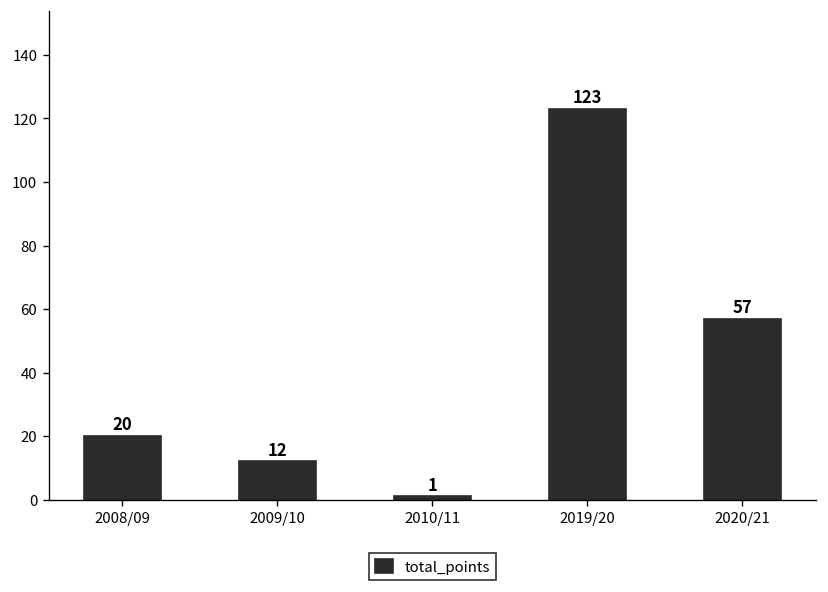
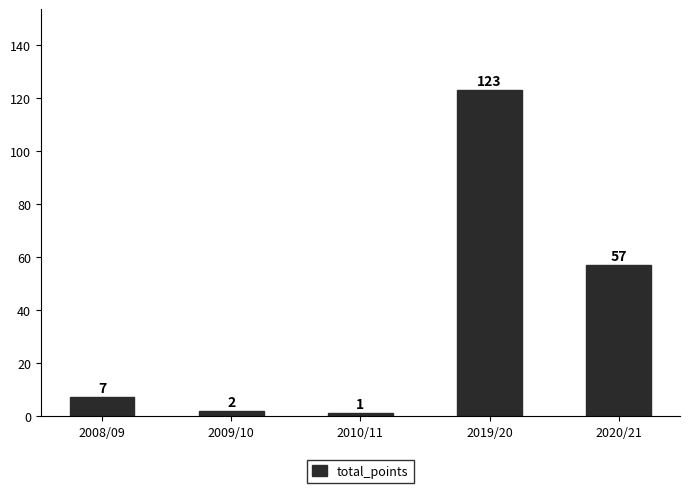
2008/09: 20 -> 7
2009/10: 12 -> 2
